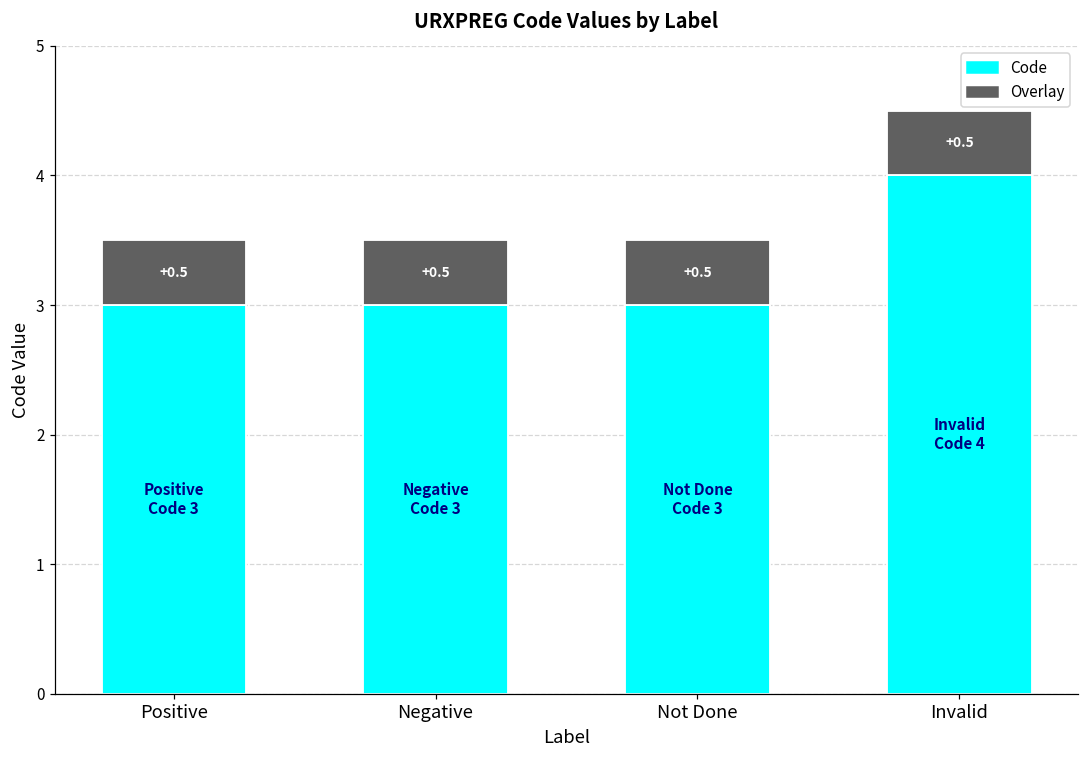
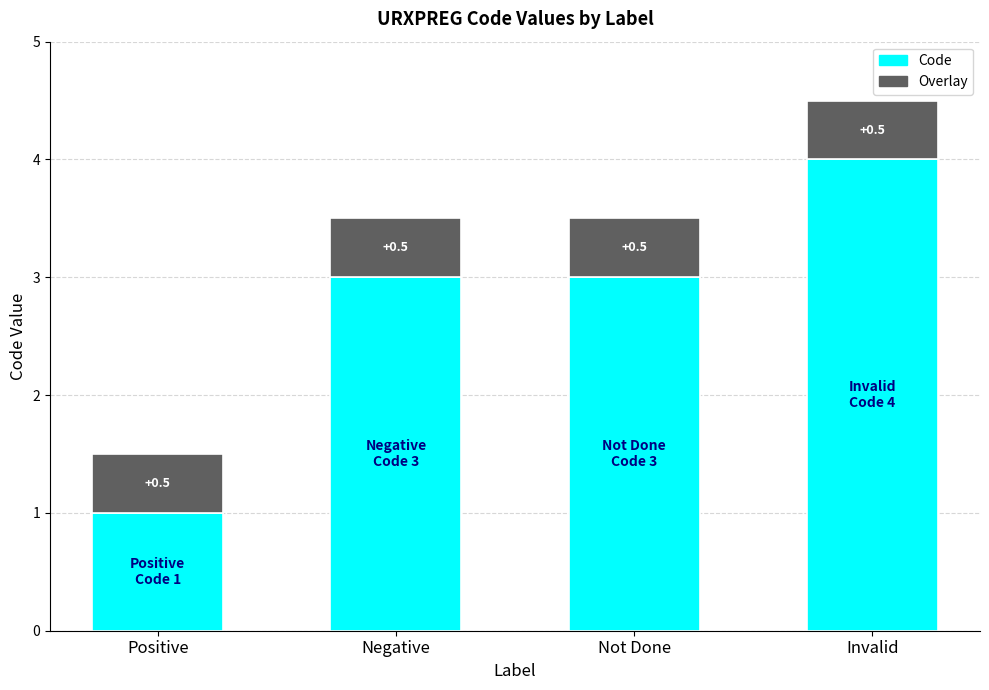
Code, Positive: 3 -> 1
